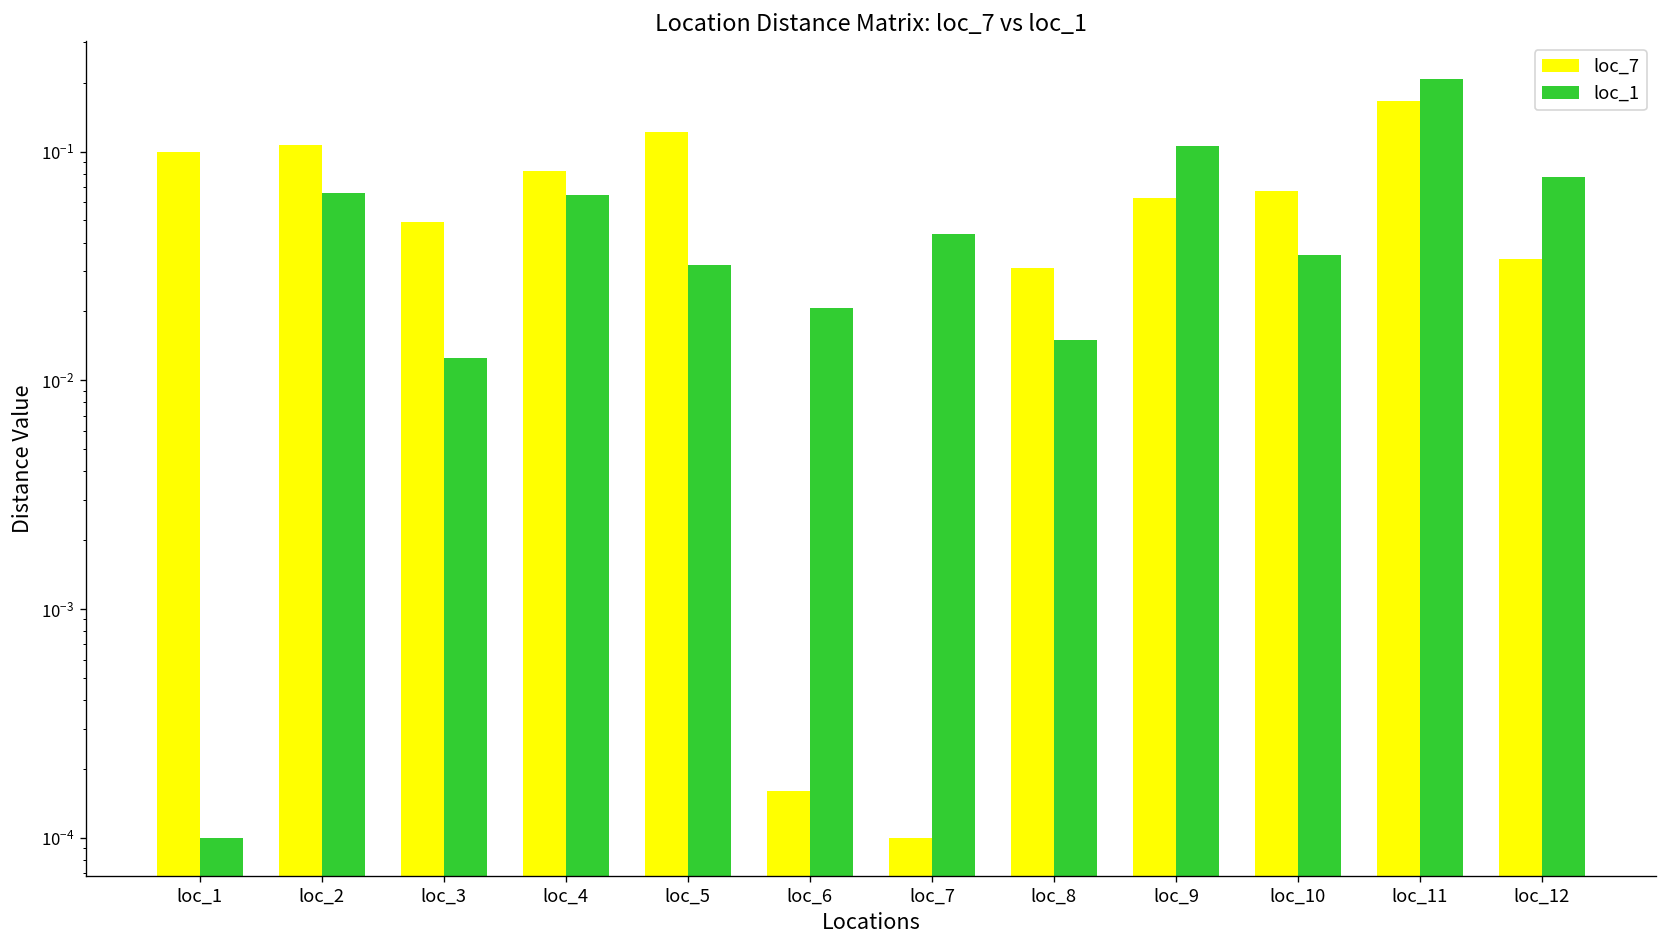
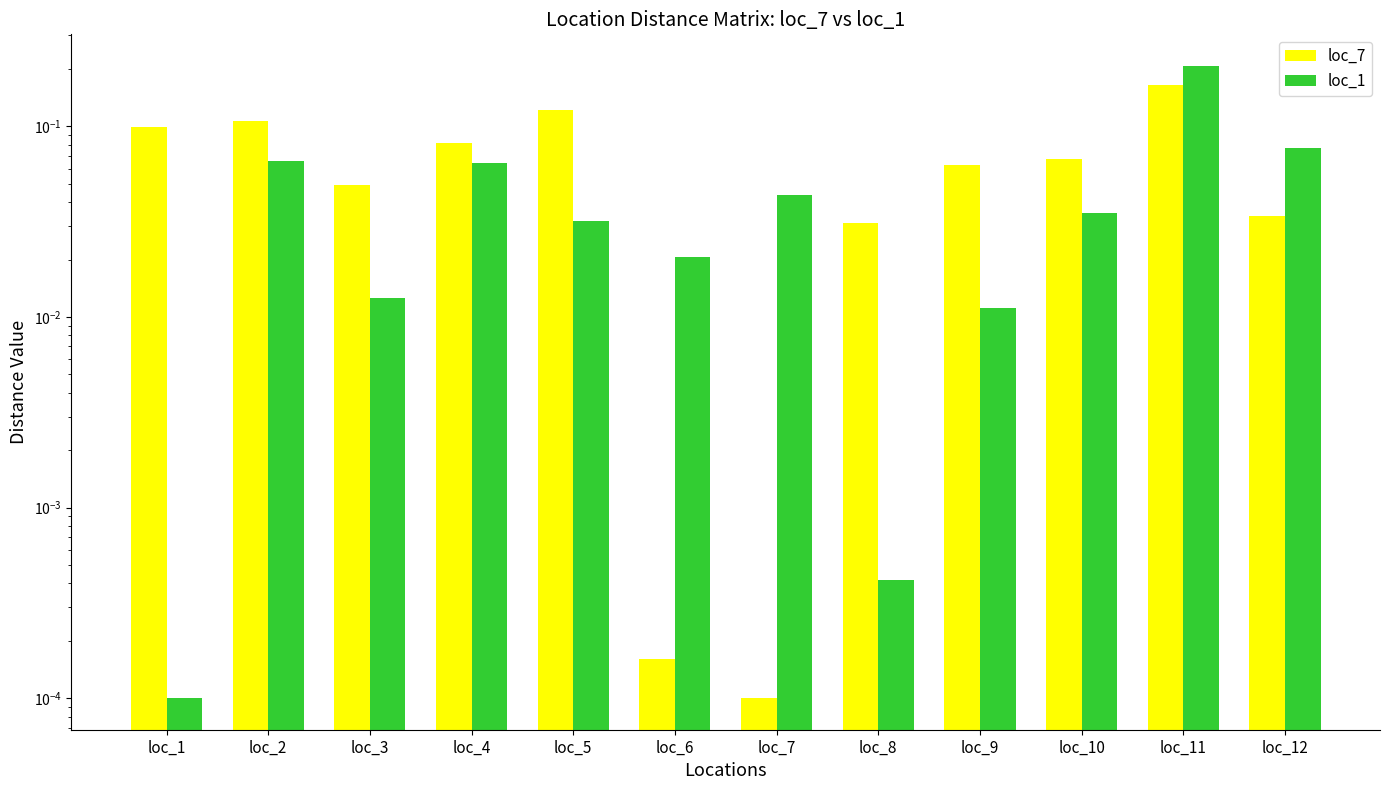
loc_1, loc_8: 0.015 -> 0.00041
loc_1, loc_9: 0.11 -> 0.011
